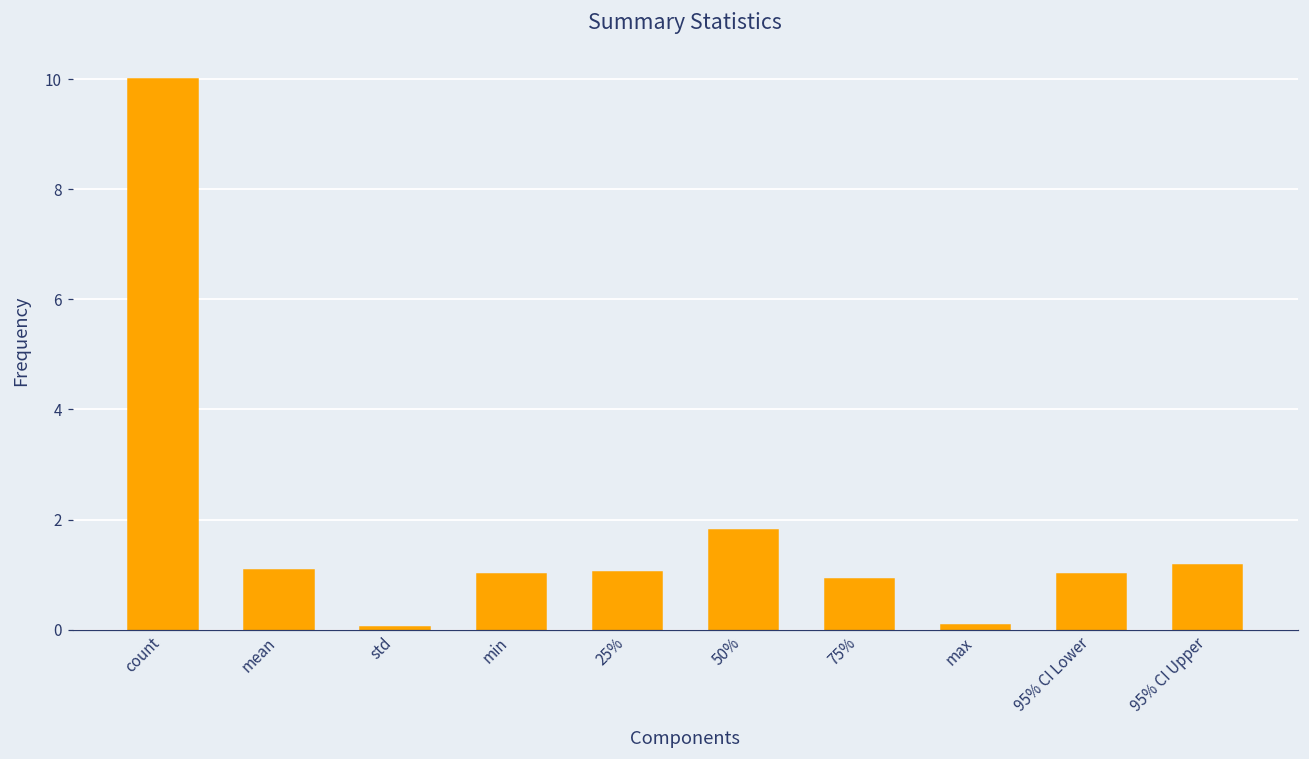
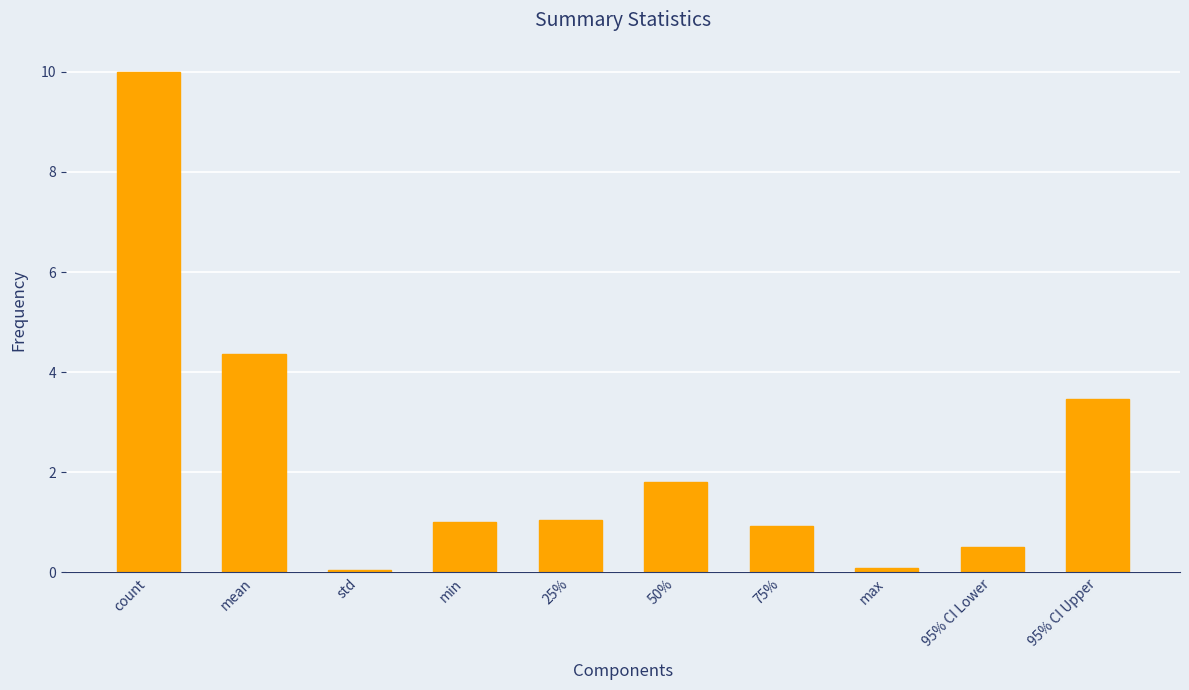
mean: 1.1 -> 4.4
95% CI Lower: 1.0 -> 0.5
95% CI Upper: 1.2 -> 3.5
